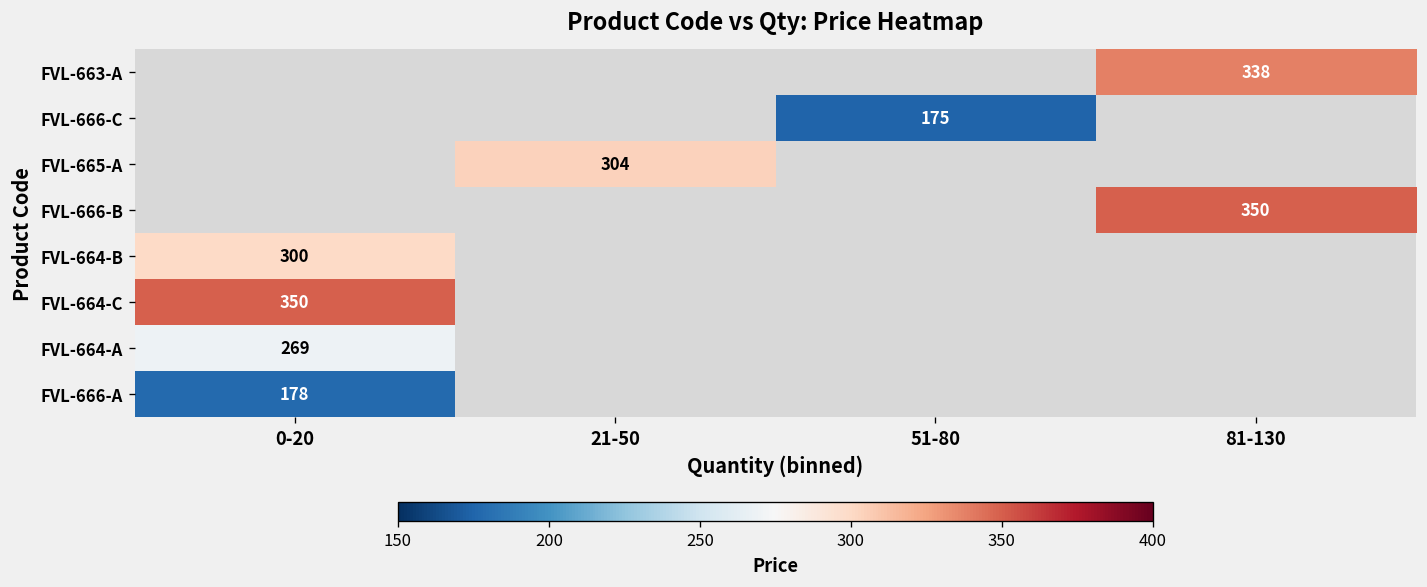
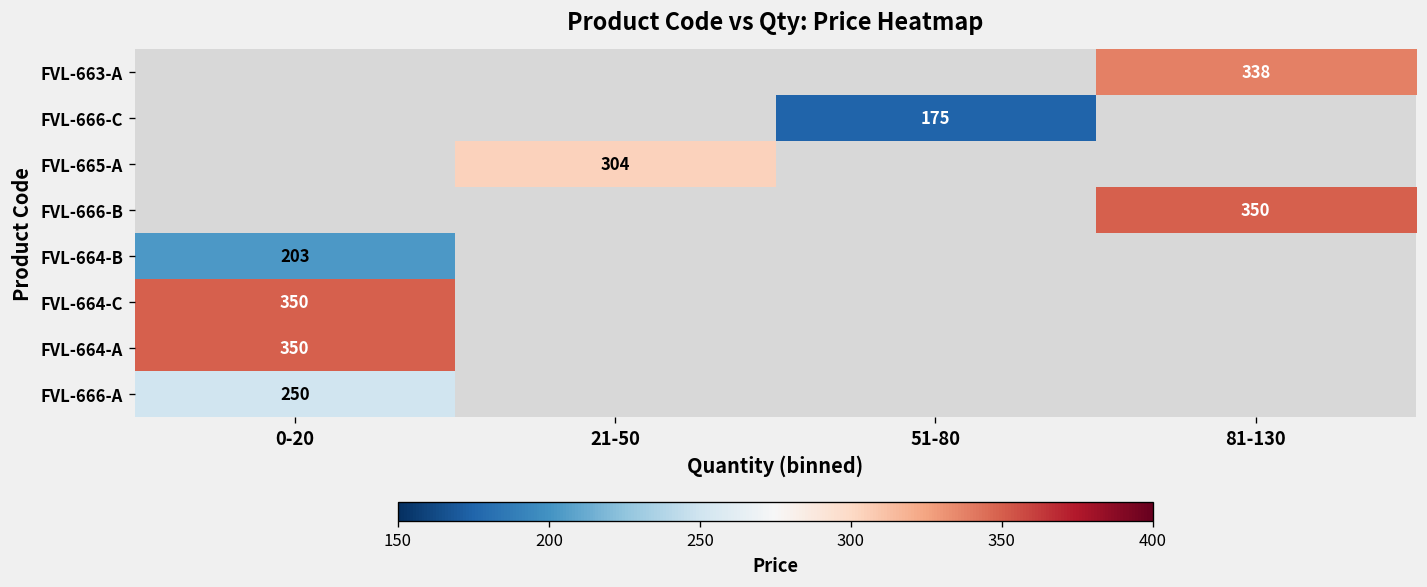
FVL-664-B, 0-20: 300 -> 203
FVL-664-A, 0-20: 269 -> 350
FVL-666-A, 0-20: 178 -> 250
